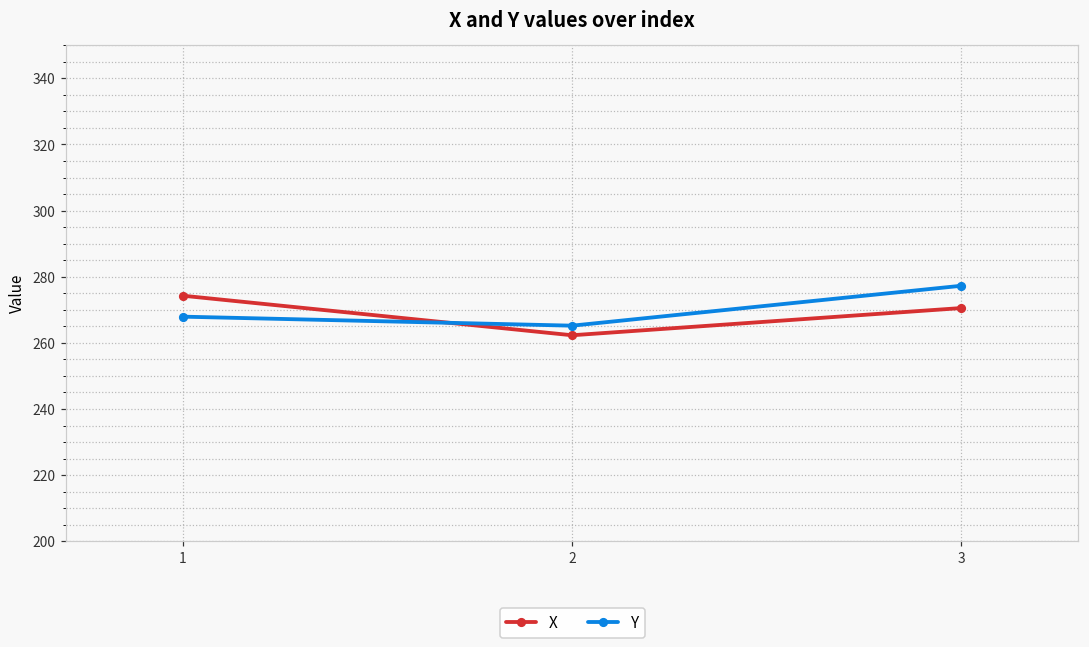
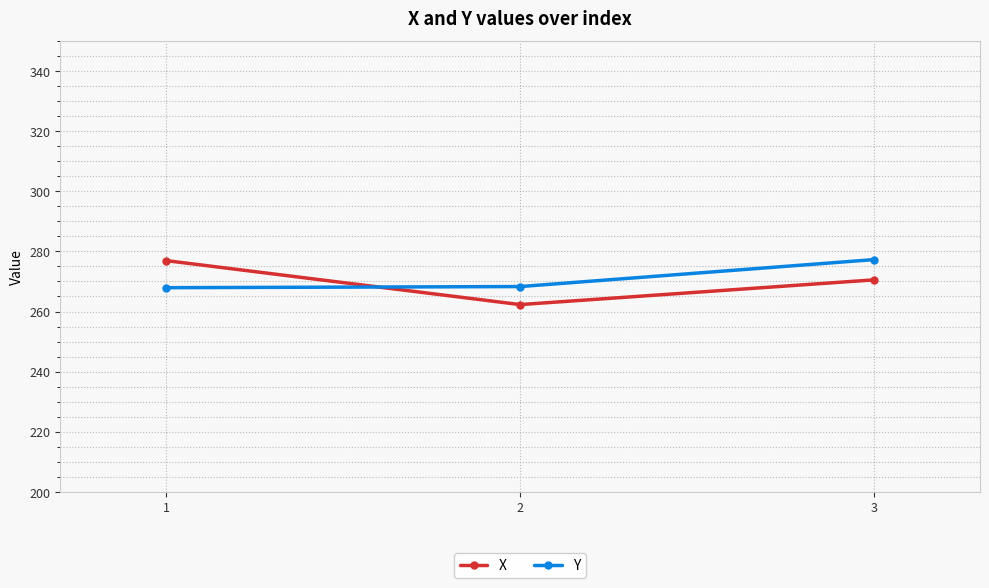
X, 1: 274 -> 277
Y, 2: 265 -> 268
